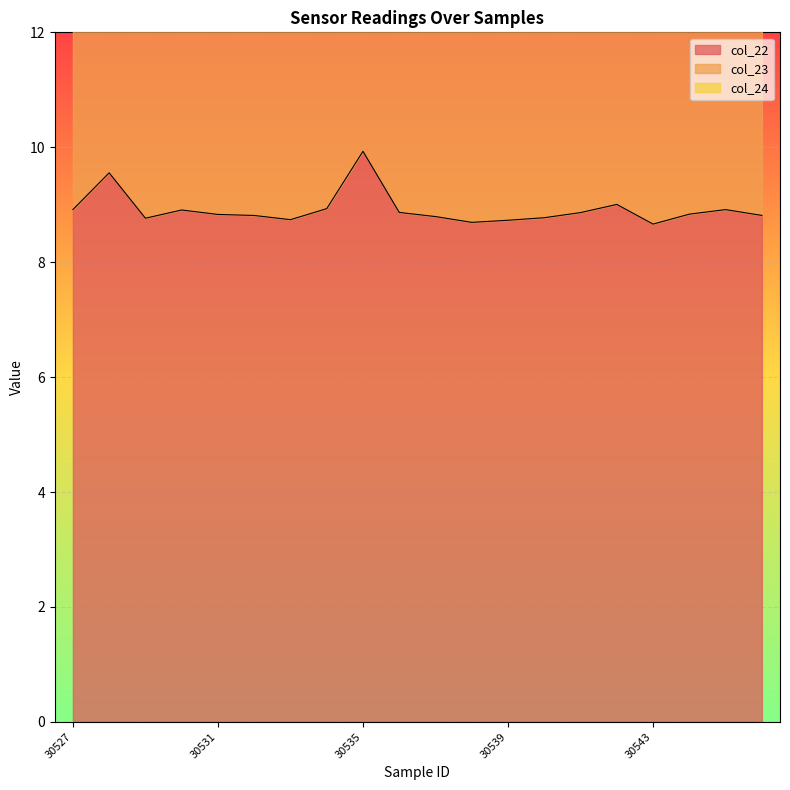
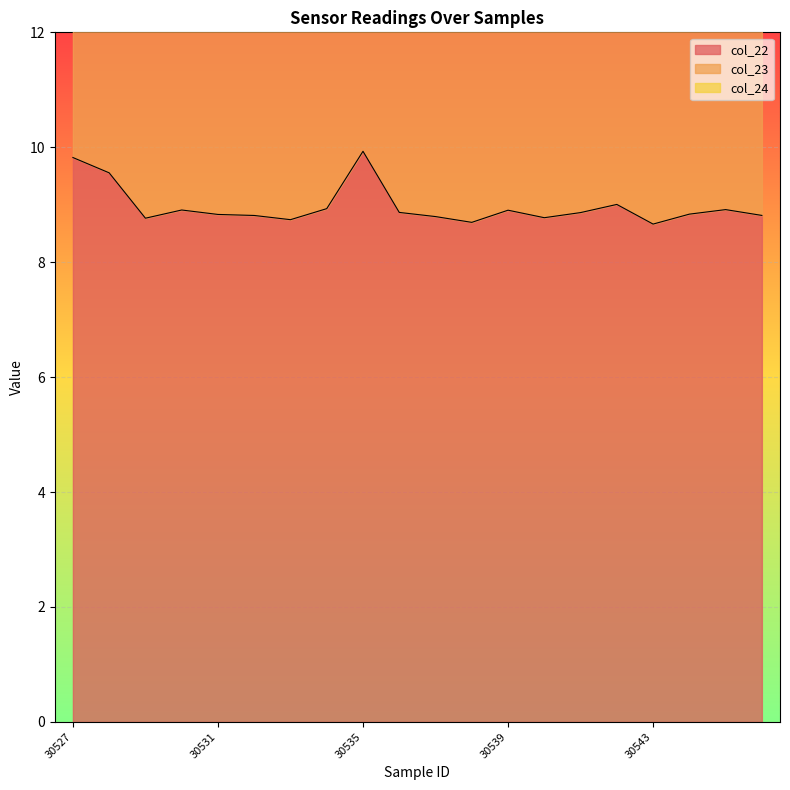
col_22, 30527: 8.9 -> 9.8
col_22, 30539: 8.7 -> 8.9
